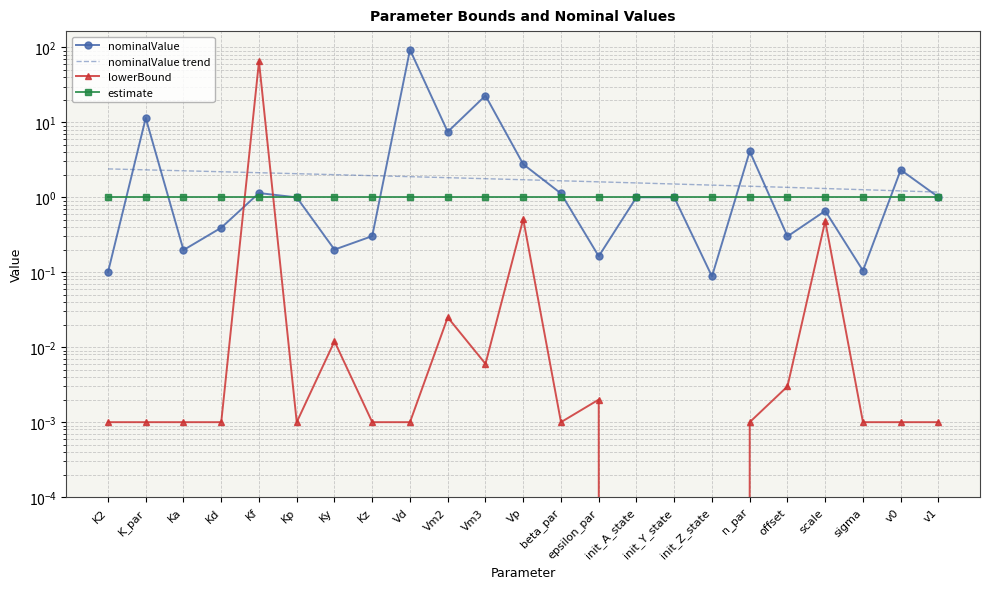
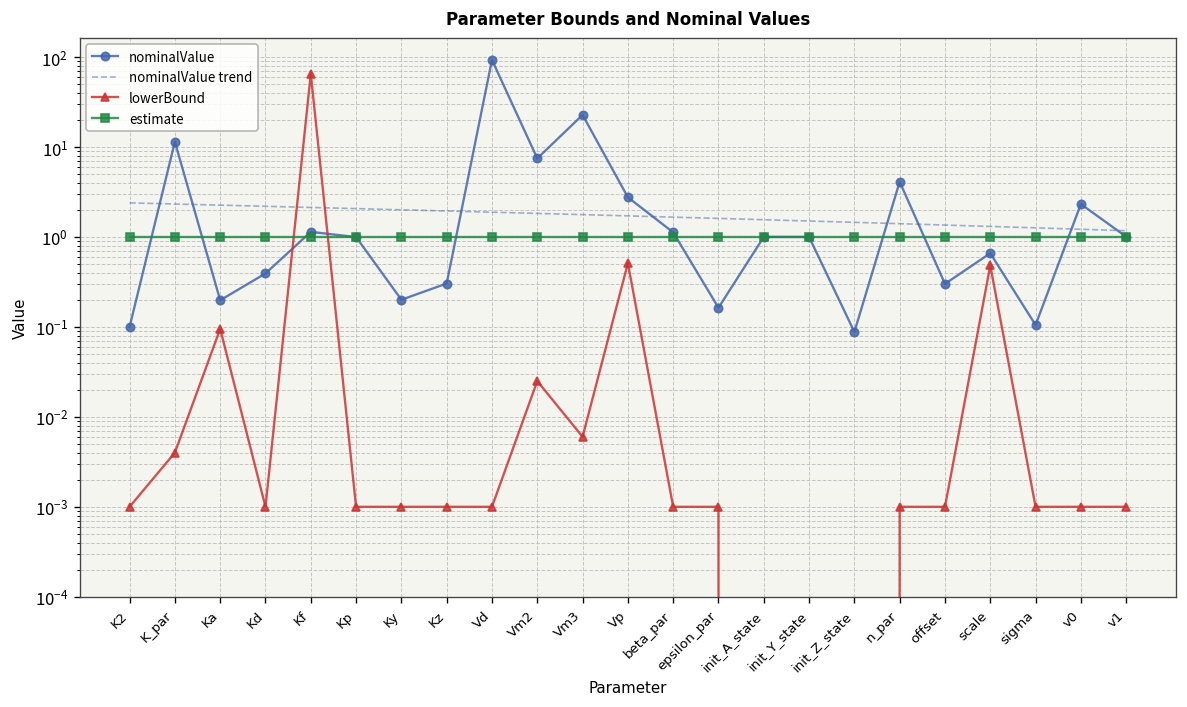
lowerBound, K_par: 0.001 -> 0.004
lowerBound, Ka: 0.001 -> 0.10
lowerBound, Ky: 0.012 -> 0.001
lowerBound, epsilon_par: 0.002 -> 0.001
lowerBound, offset: 0.003 -> 0.001
